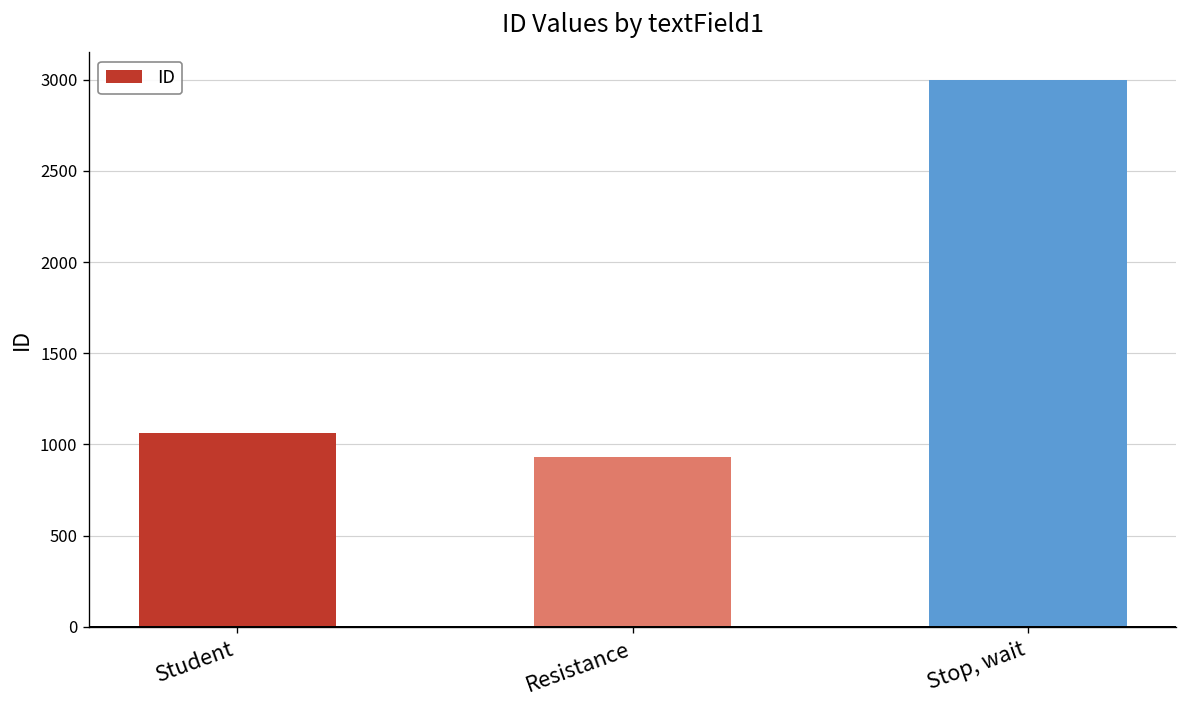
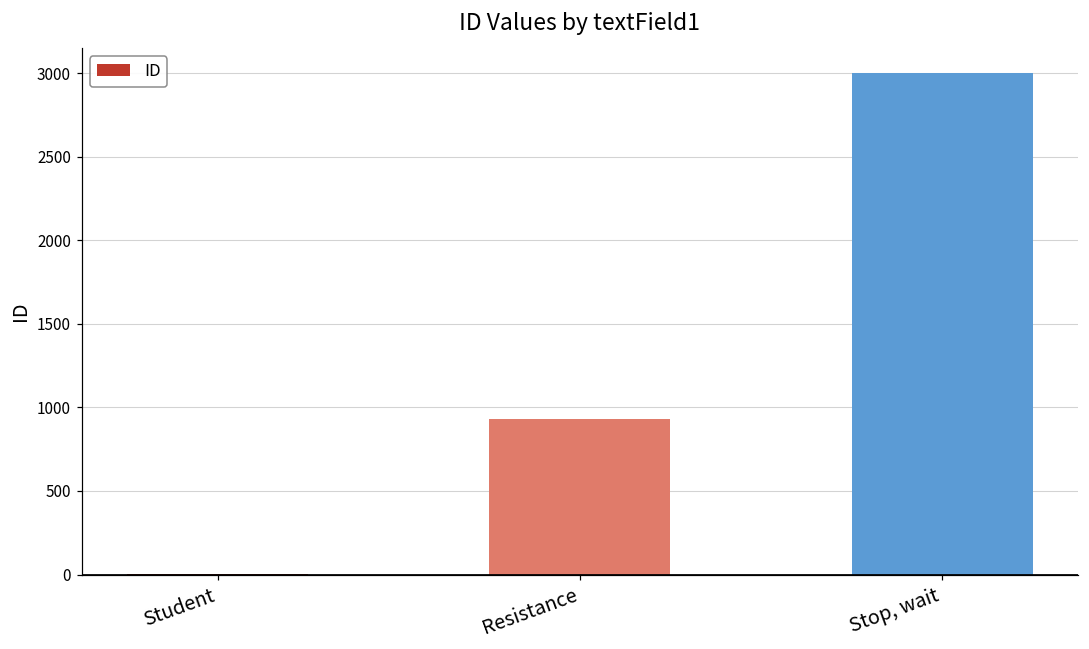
Student: 1060 -> 0
